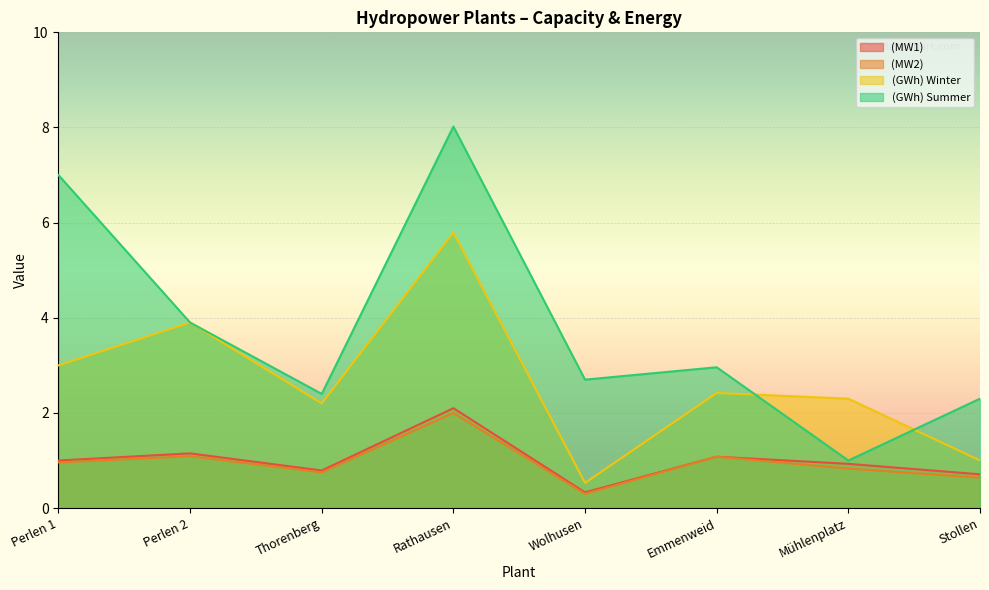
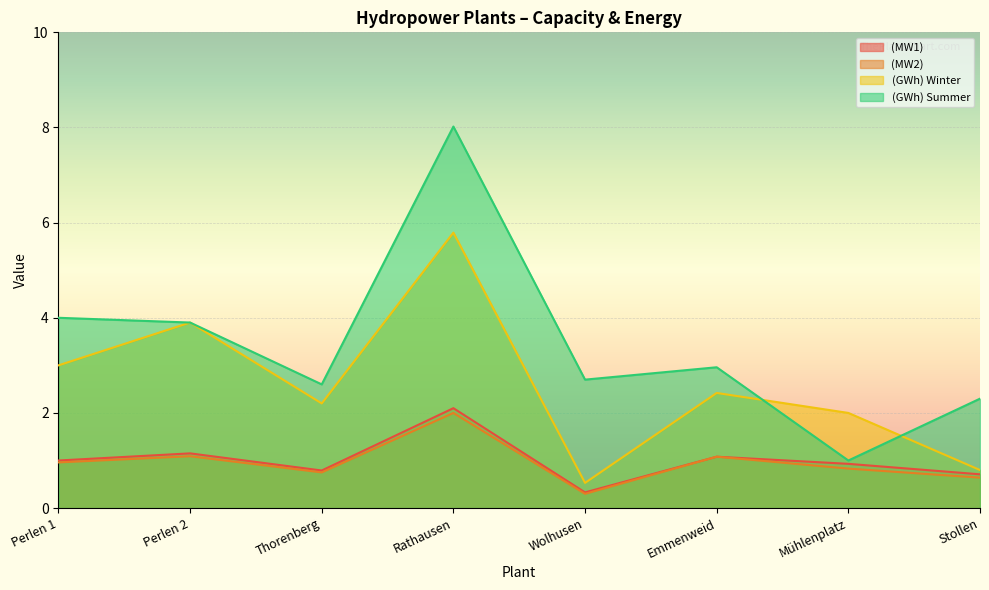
(GWh) Summer, Perlen 1: 7 -> 4
(GWh) Summer, Thorenberg: 2.4 -> 2.6
(GWh) Winter, Mühlenplatz: 2.3 -> 2.0
(GWh) Winter, Stollen: 1.0 -> 0.8
